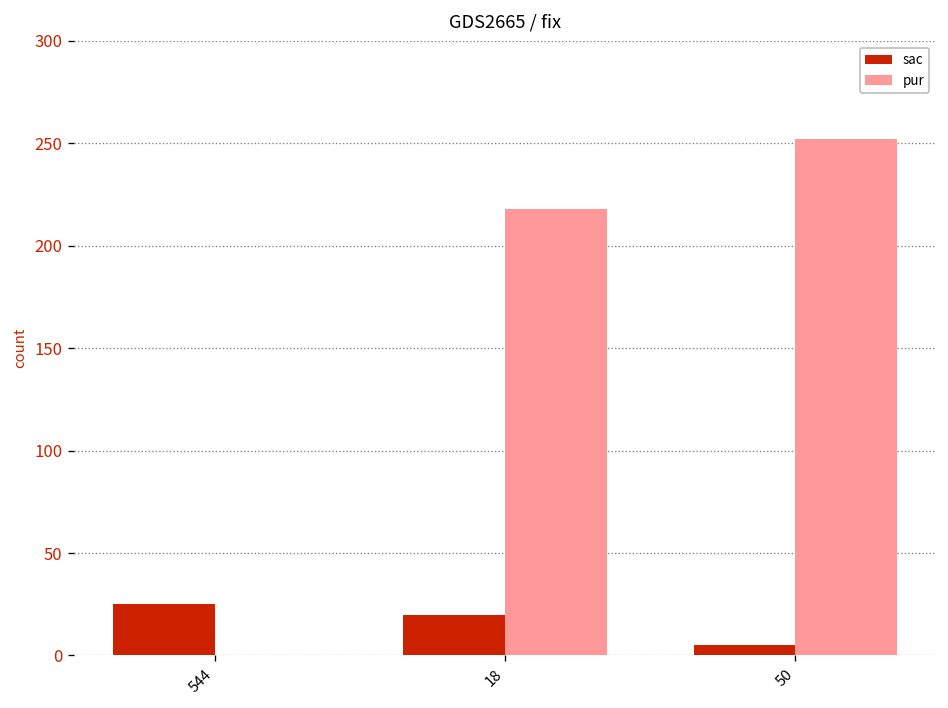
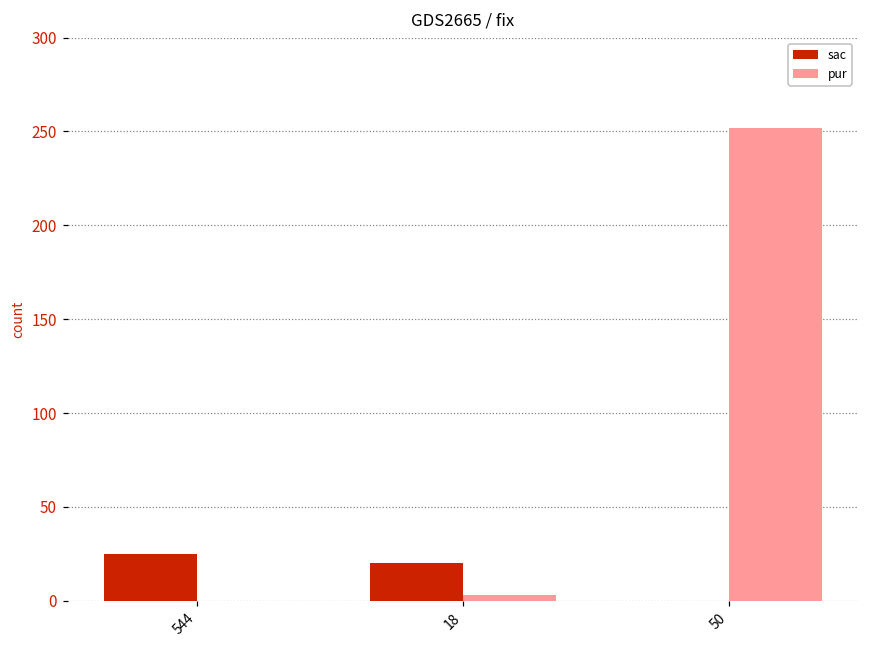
pur, 18: 218 -> 3
sac, 50: 5 -> 0
